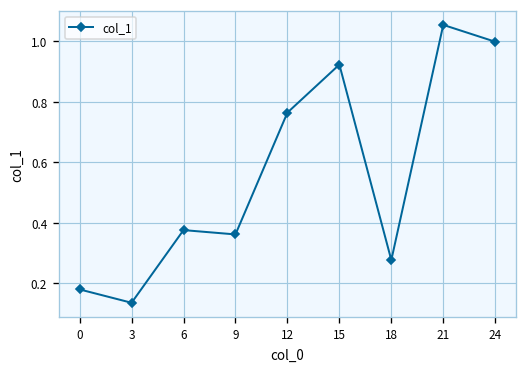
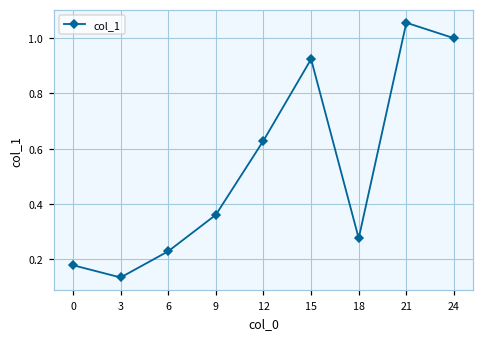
6: 0.38 -> 0.23
12: 0.76 -> 0.63
